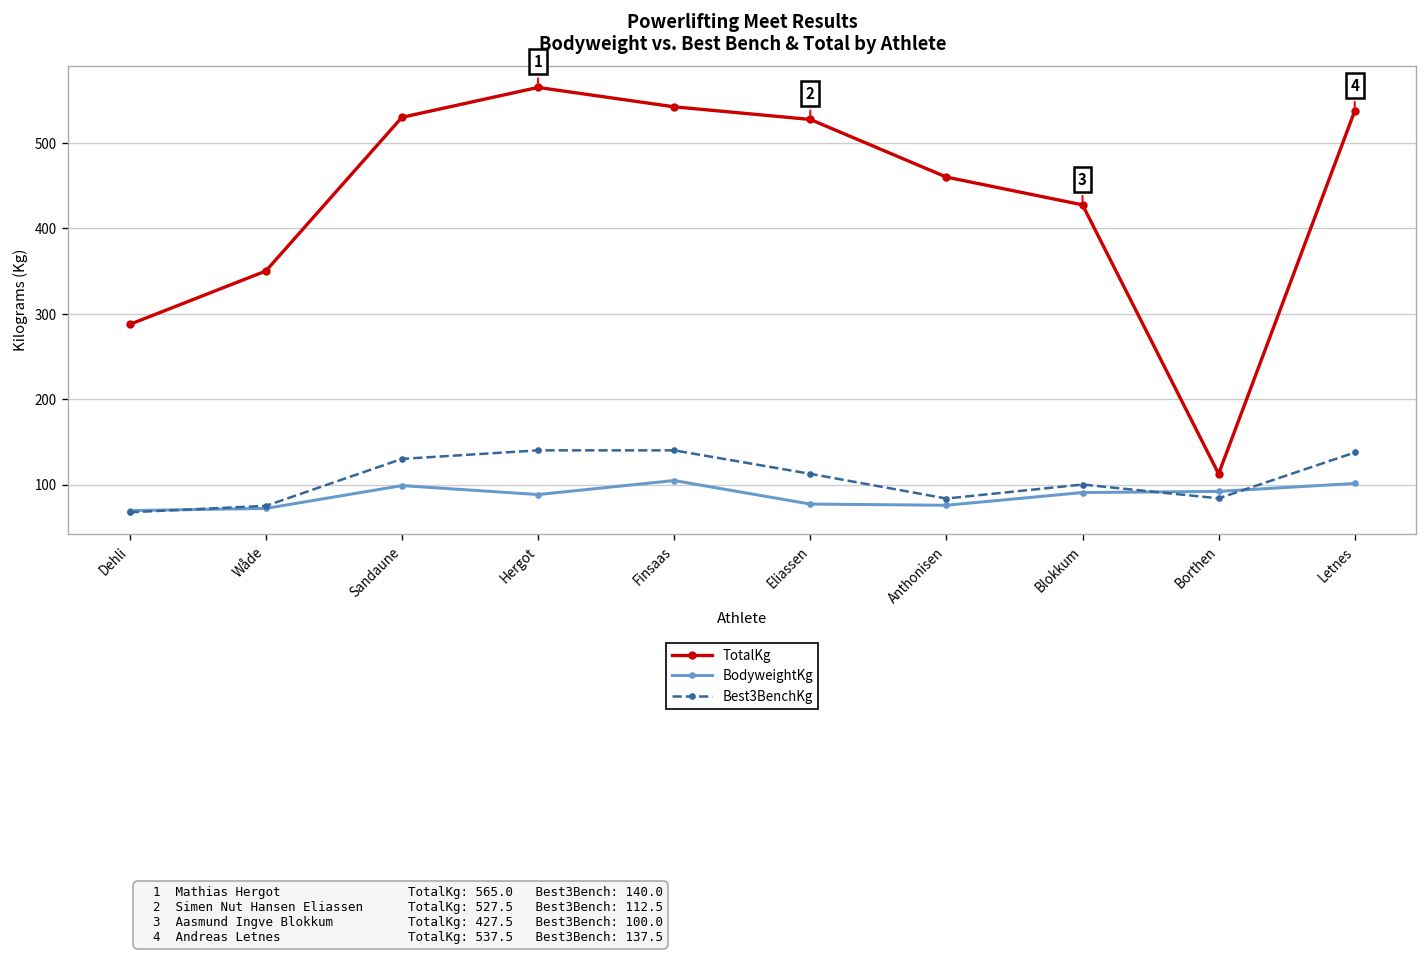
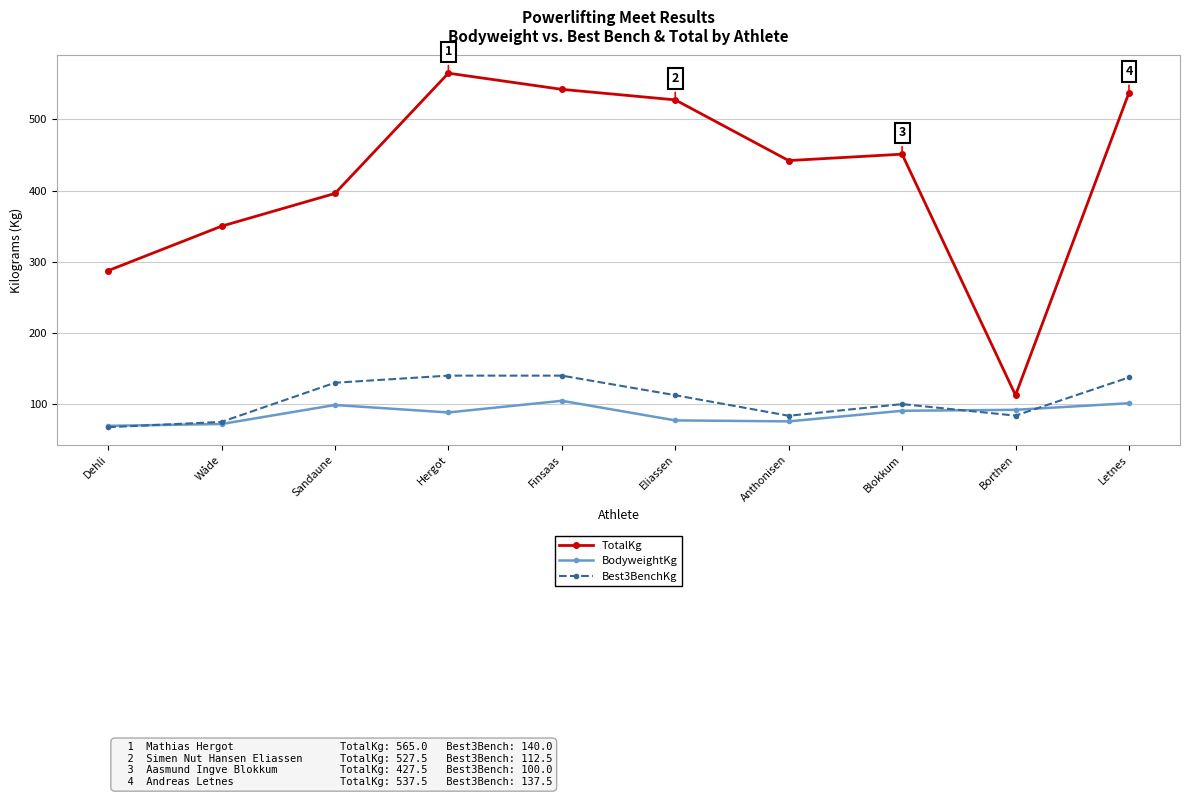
TotalKg, Sandaune: 530 -> 400
TotalKg, Anthonisen: 460 -> 440
TotalKg, Blokkum: 430 -> 450
